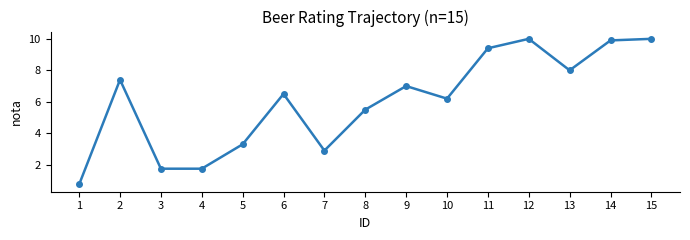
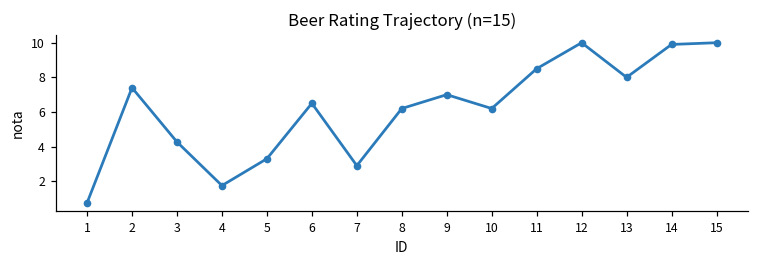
3: 1.8 -> 4.3
8: 5.5 -> 6.2
11: 9.4 -> 8.5
